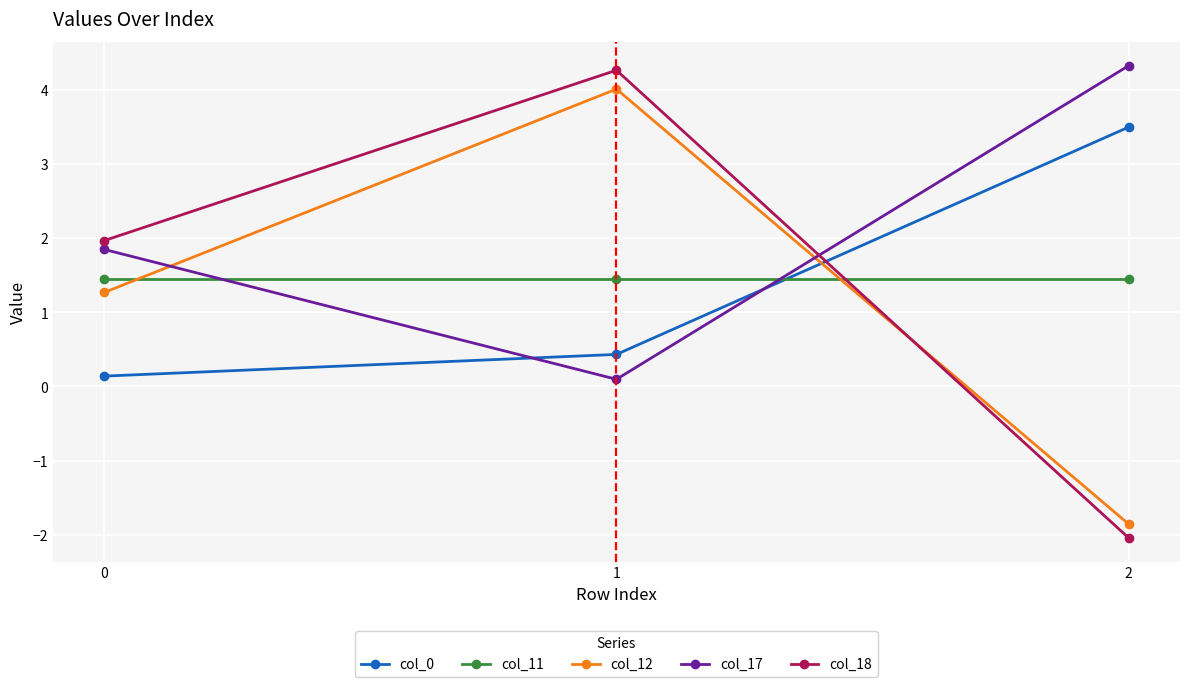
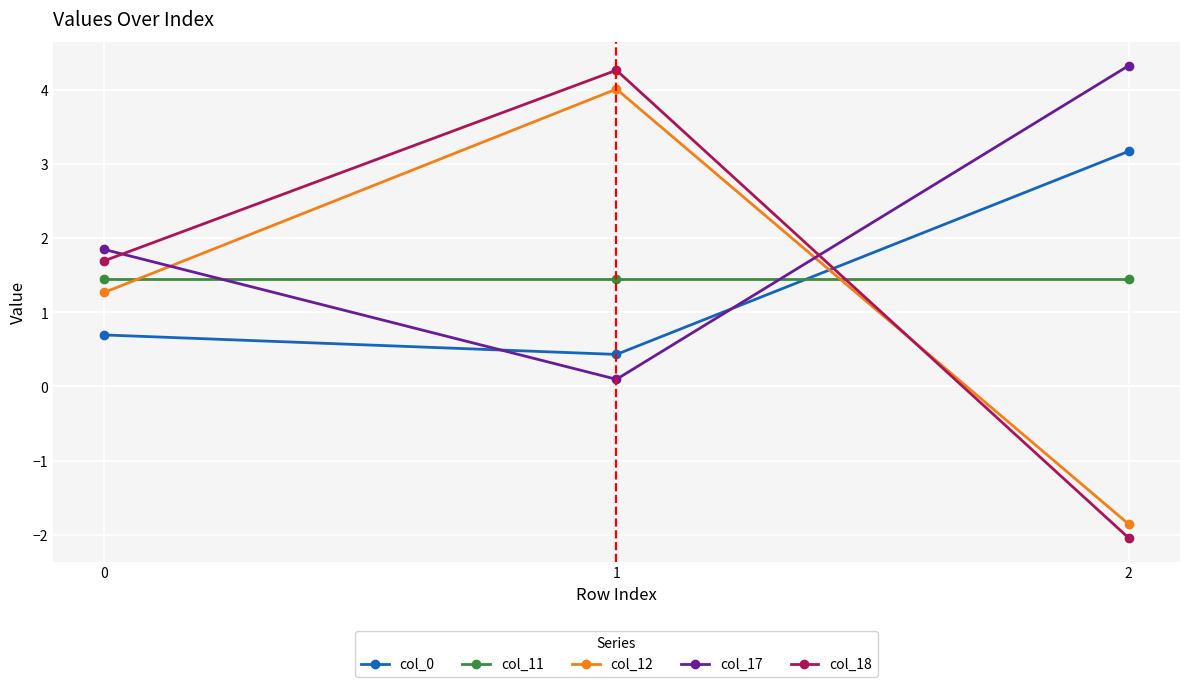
col_0, 0: 0.1 -> 0.7
col_18, 0: 2.0 -> 1.7
col_0, 2: 3.5 -> 3.2
